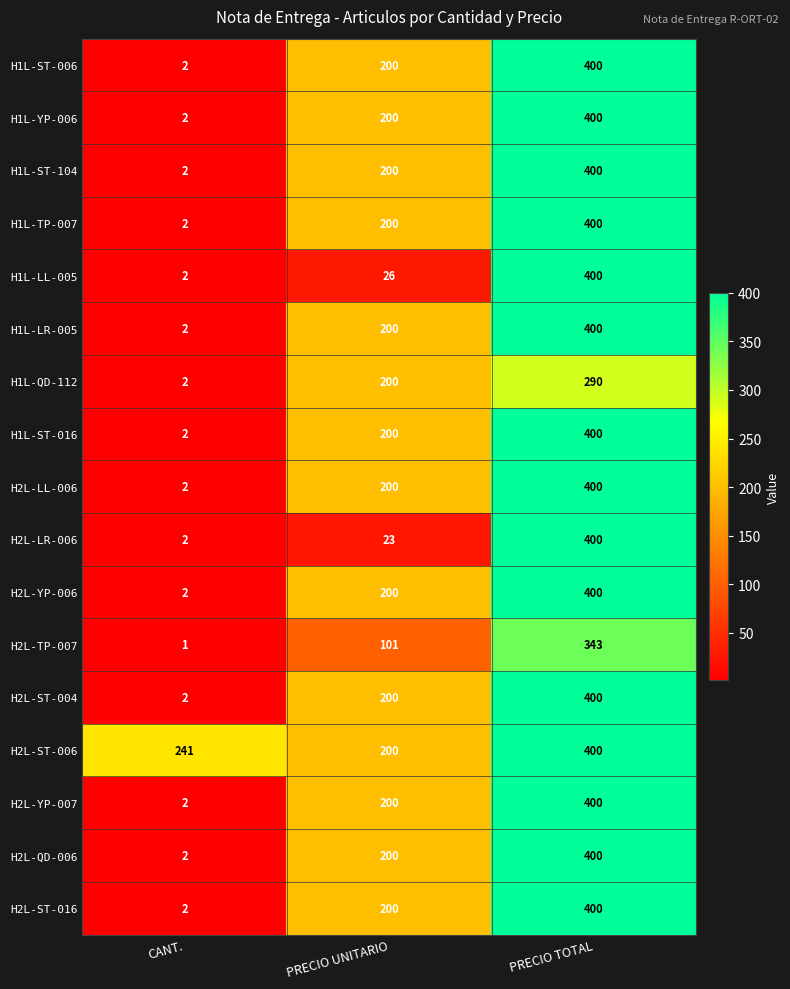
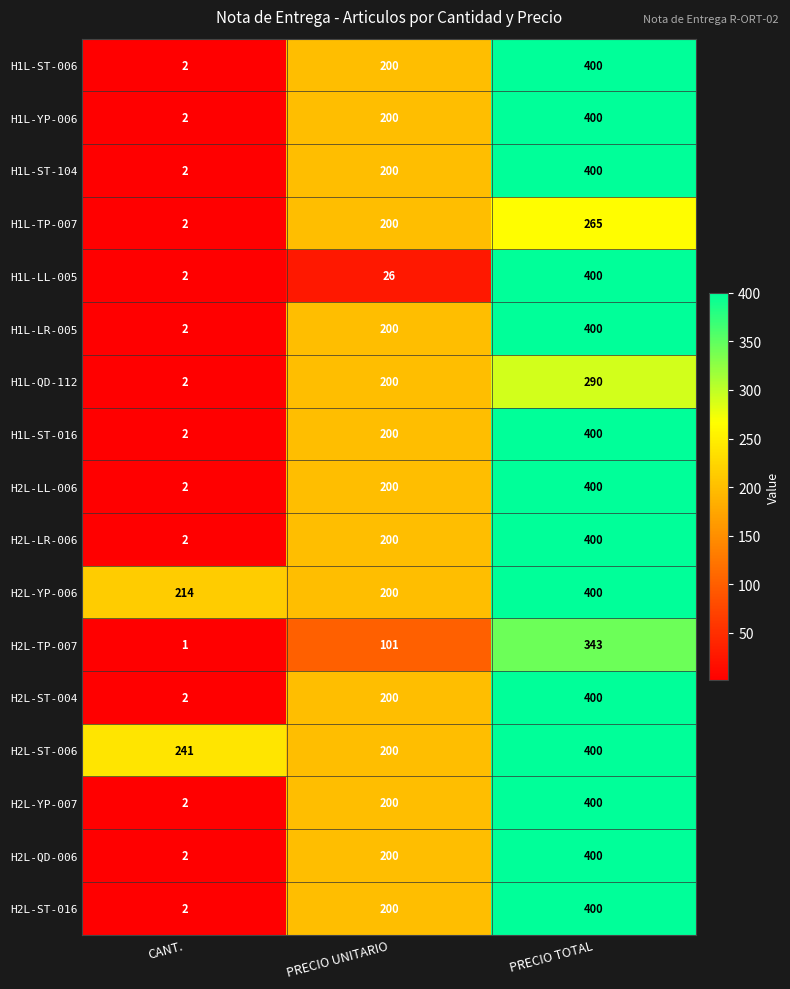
H1L-TP-007, PRECIO TOTAL: 400 -> 265
H2L-LR-006, PRECIO UNITARIO: 23 -> 200
H2L-YP-006, CANT.: 2 -> 214
